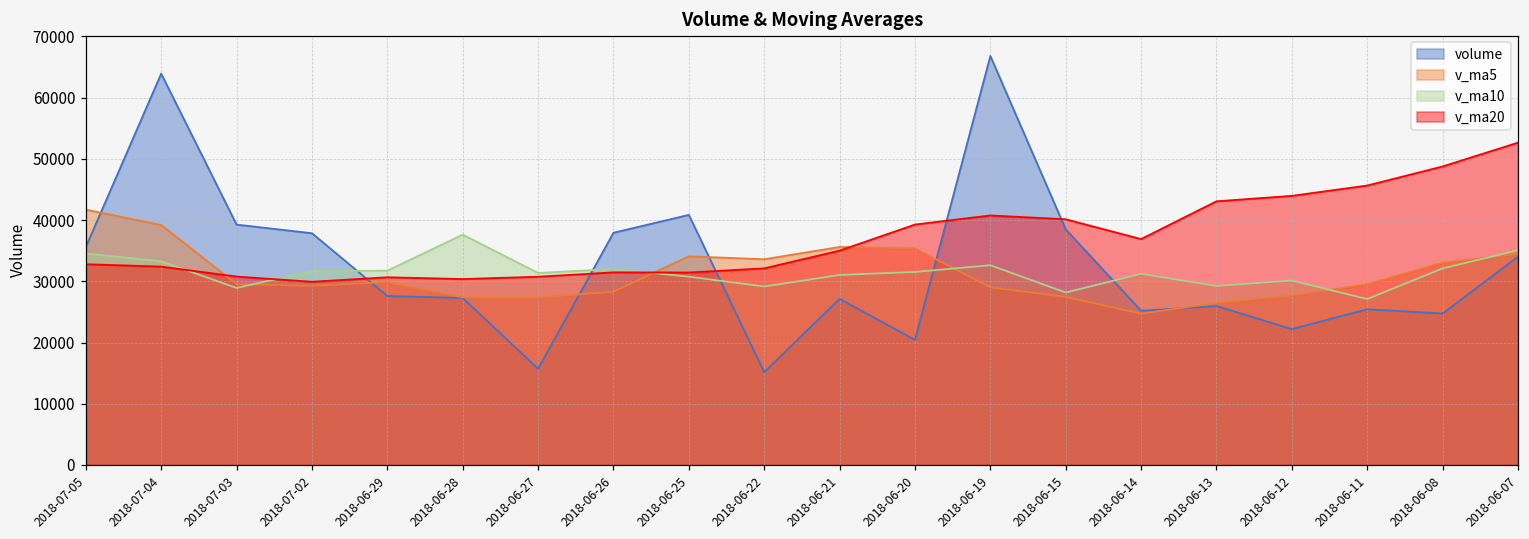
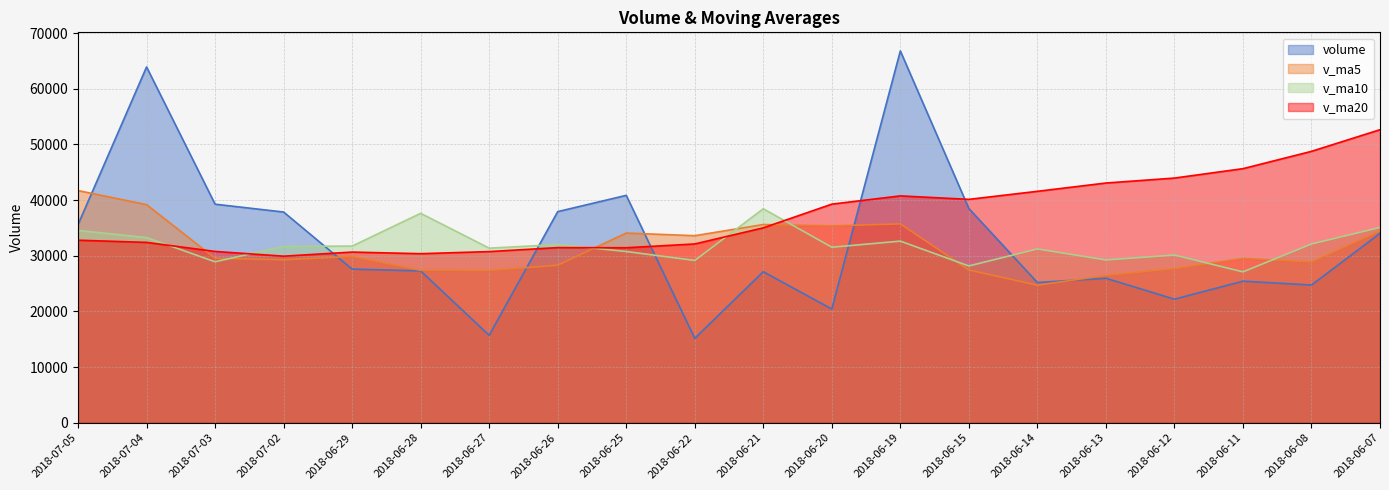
v_ma10, 2018-06-21: 31000 -> 38000
v_ma5, 2018-06-19: 29000 -> 36000
v_ma20, 2018-06-14: 37000 -> 42000
v_ma5, 2018-06-08: 33000 -> 29000
